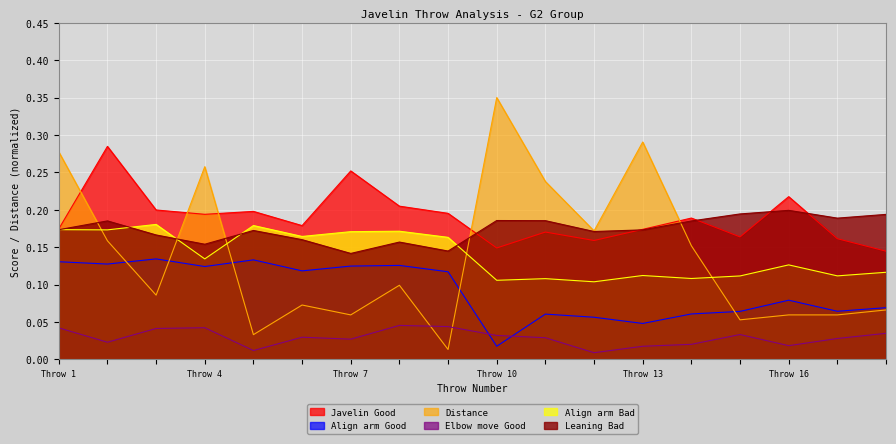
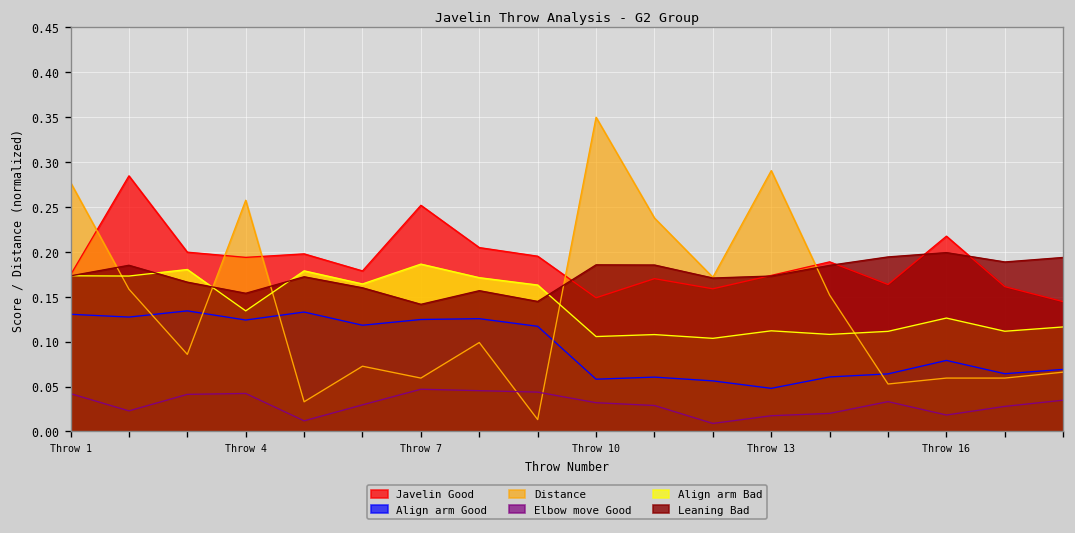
Elbow move Good, Throw 7: 0.03 -> 0.05
Align arm Bad, Throw 7: 0.17 -> 0.19
Align arm Good, Throw 10: 0.02 -> 0.06
